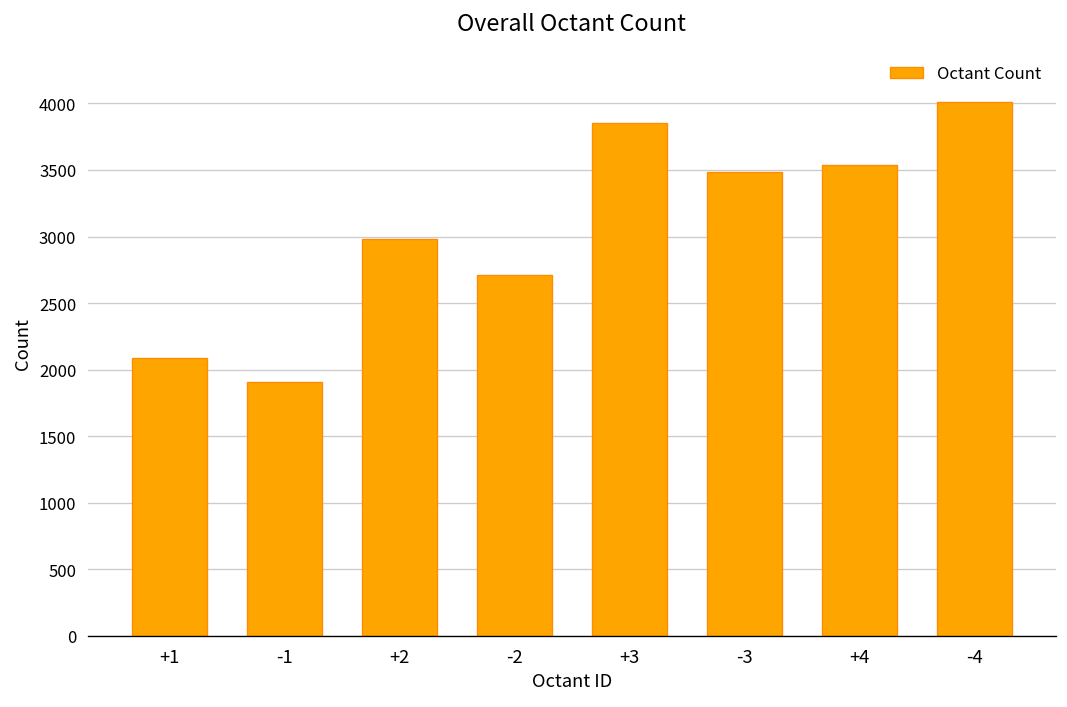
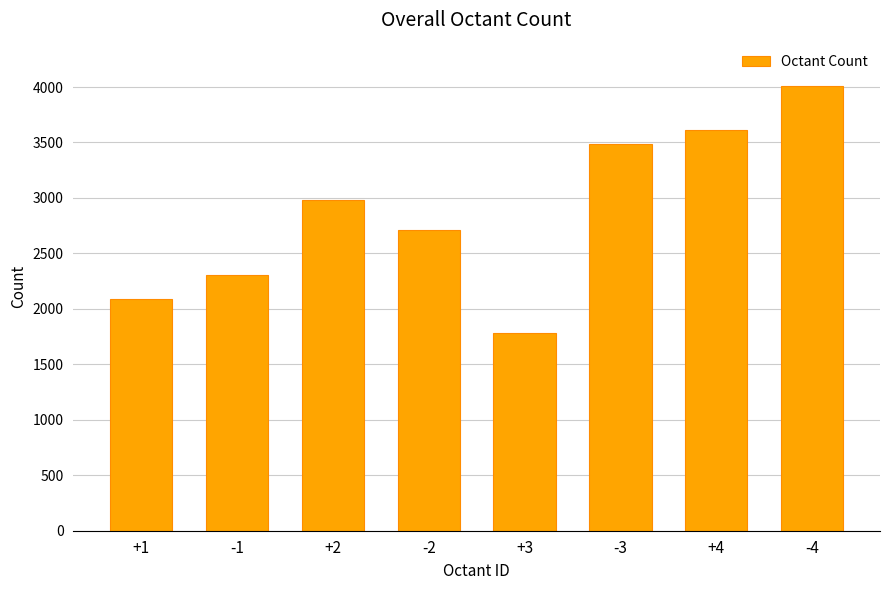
-1: 1910 -> 2300
+3: 3850 -> 1790
+4: 3540 -> 3620
